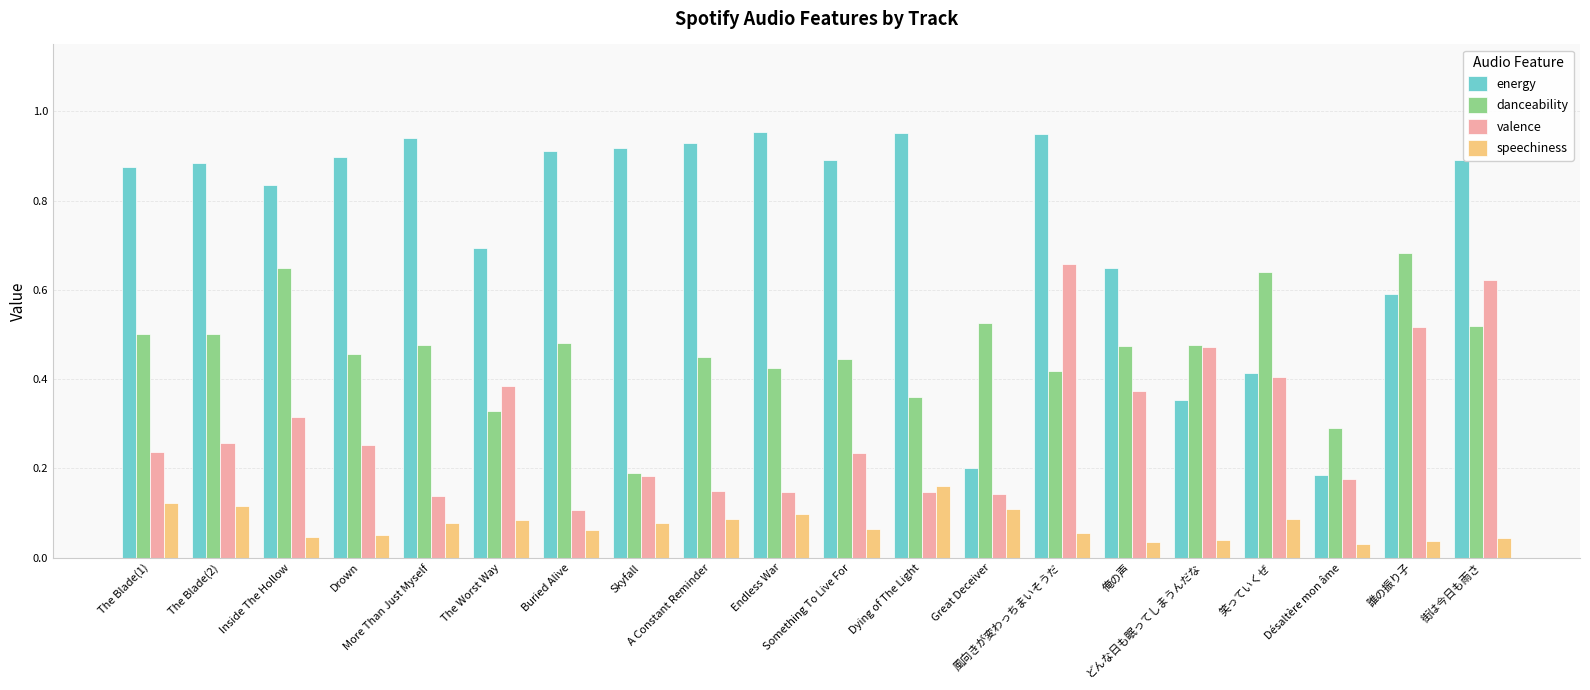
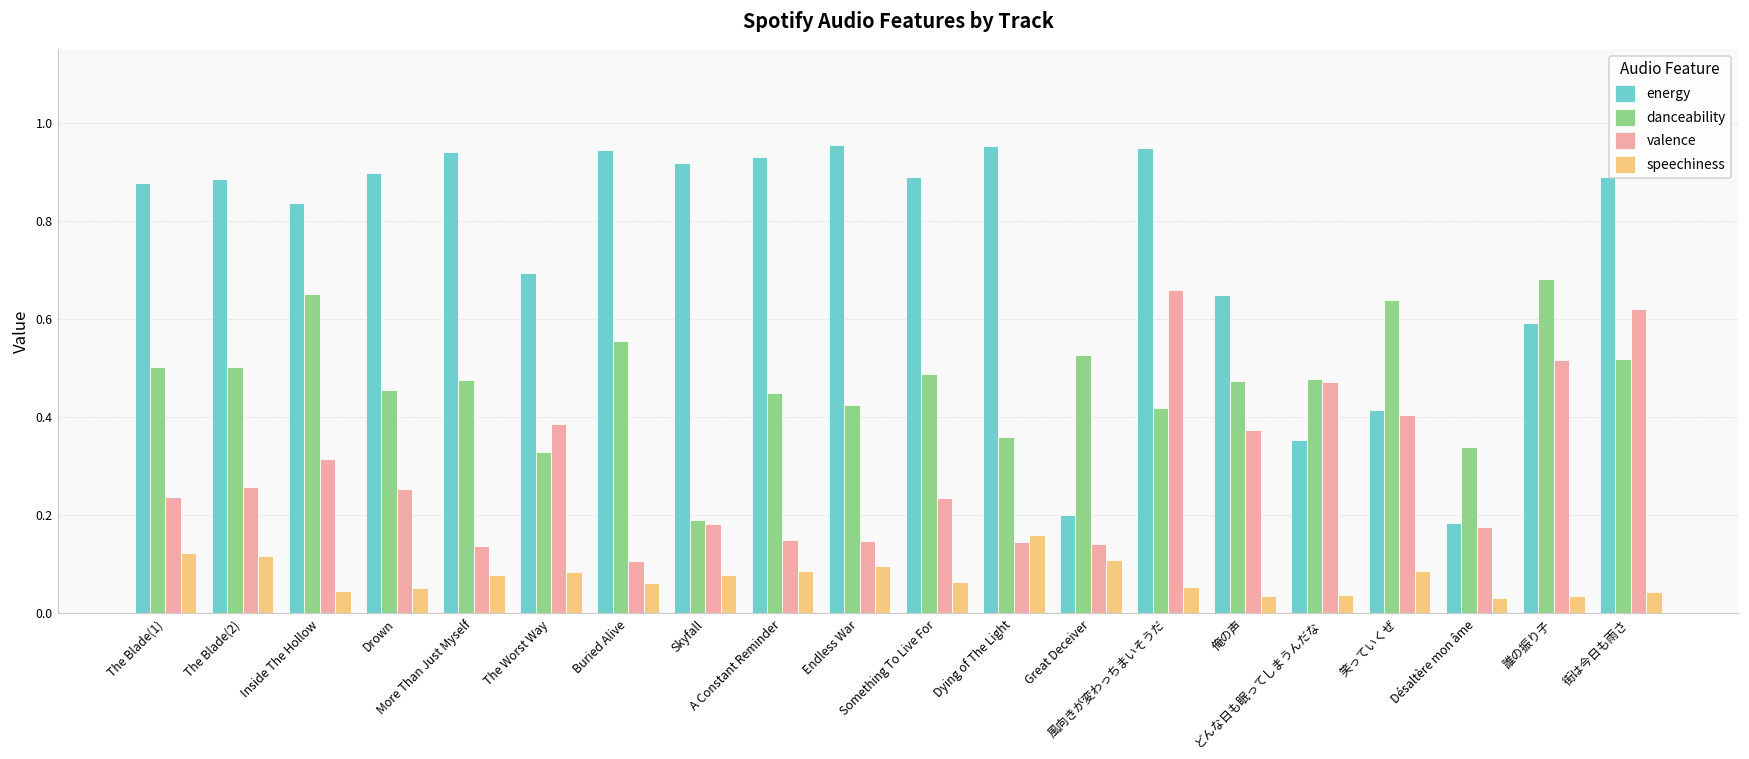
energy, Buried Alive: 0.91 -> 0.95
danceability, Buried Alive: 0.48 -> 0.55
danceability, Something To Live For: 0.44 -> 0.49
danceability, Désaltère mon âme: 0.29 -> 0.34
